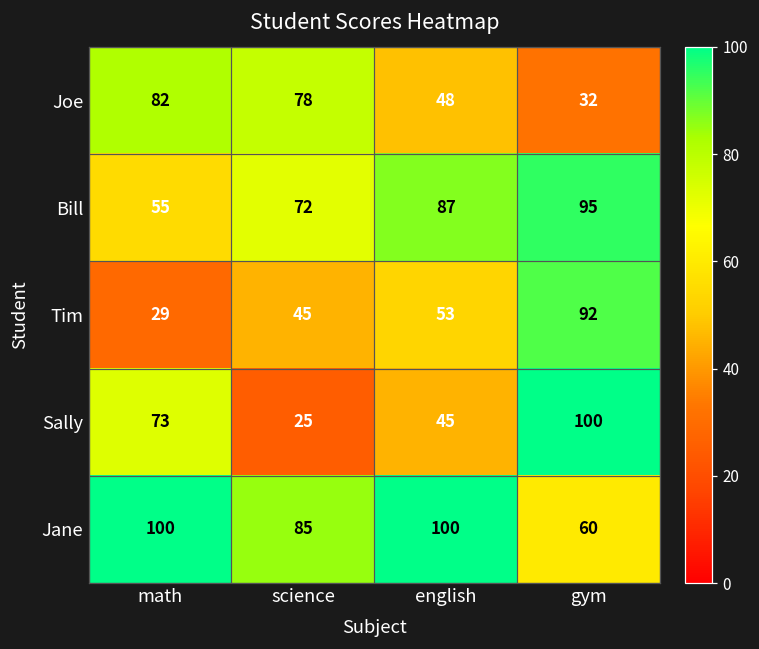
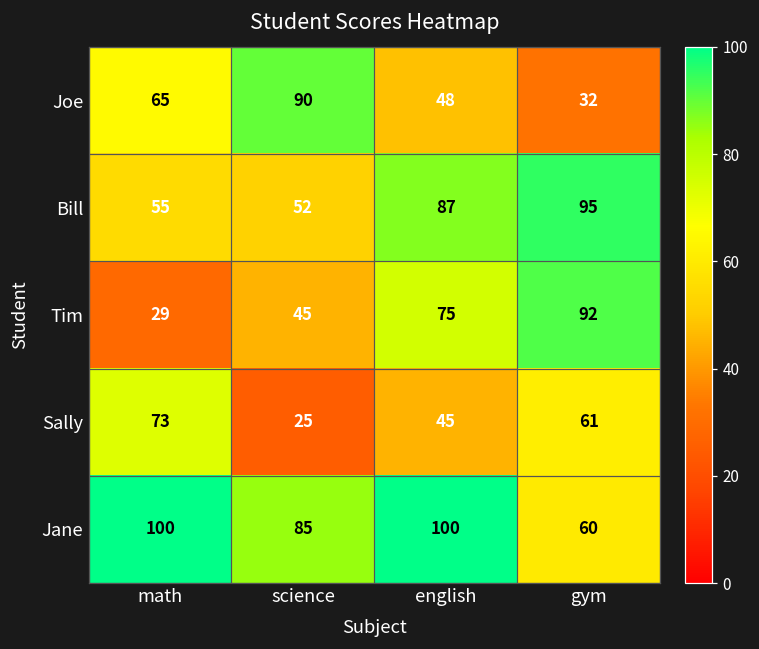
Joe, math: 82 -> 65
Joe, science: 78 -> 90
Bill, science: 72 -> 52
Tim, english: 53 -> 75
Sally, gym: 100 -> 61
